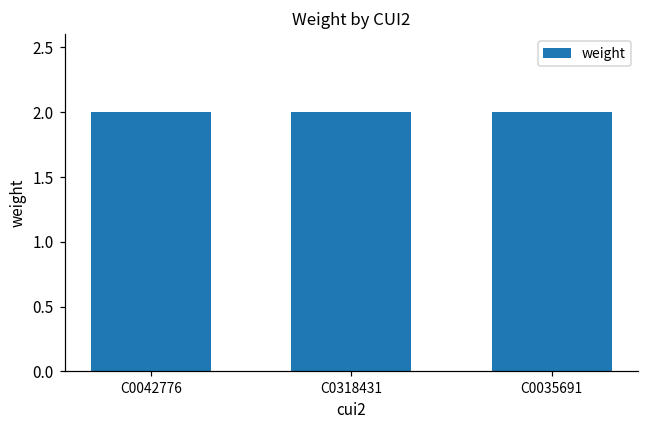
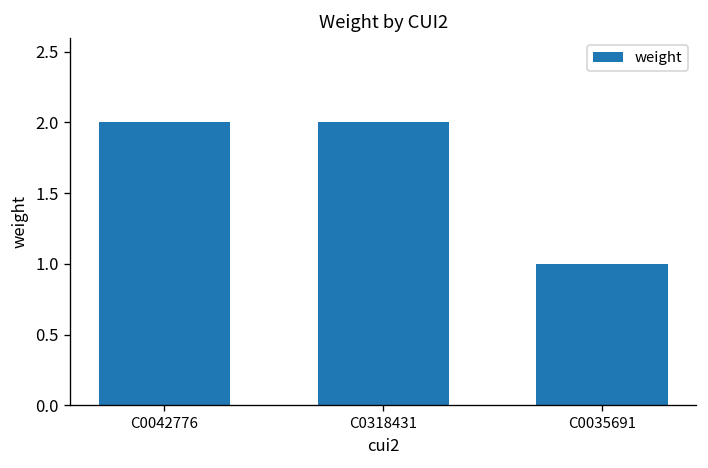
C0035691: 2 -> 1
